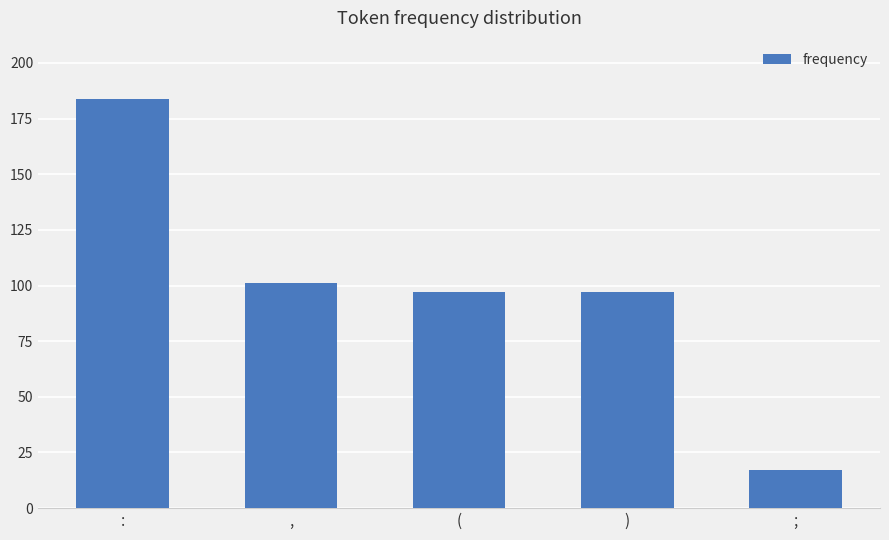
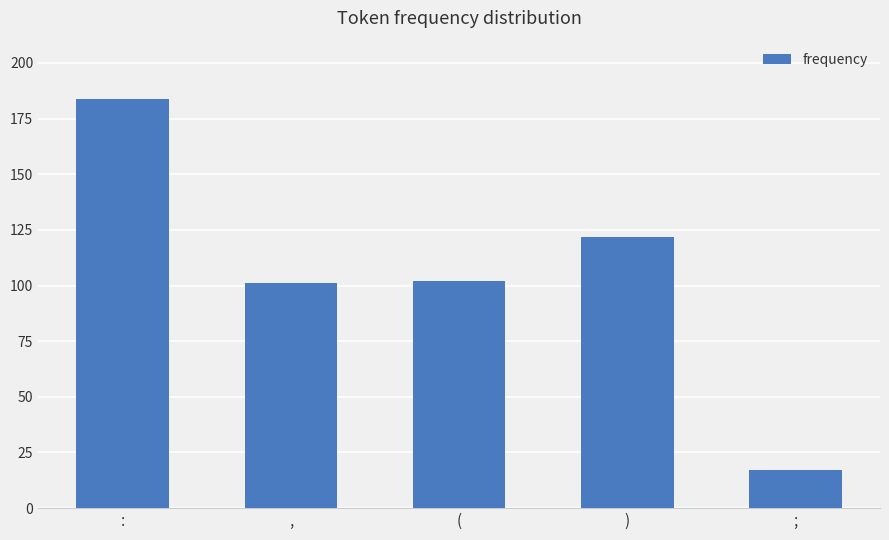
(: 97 -> 102
): 97 -> 122
